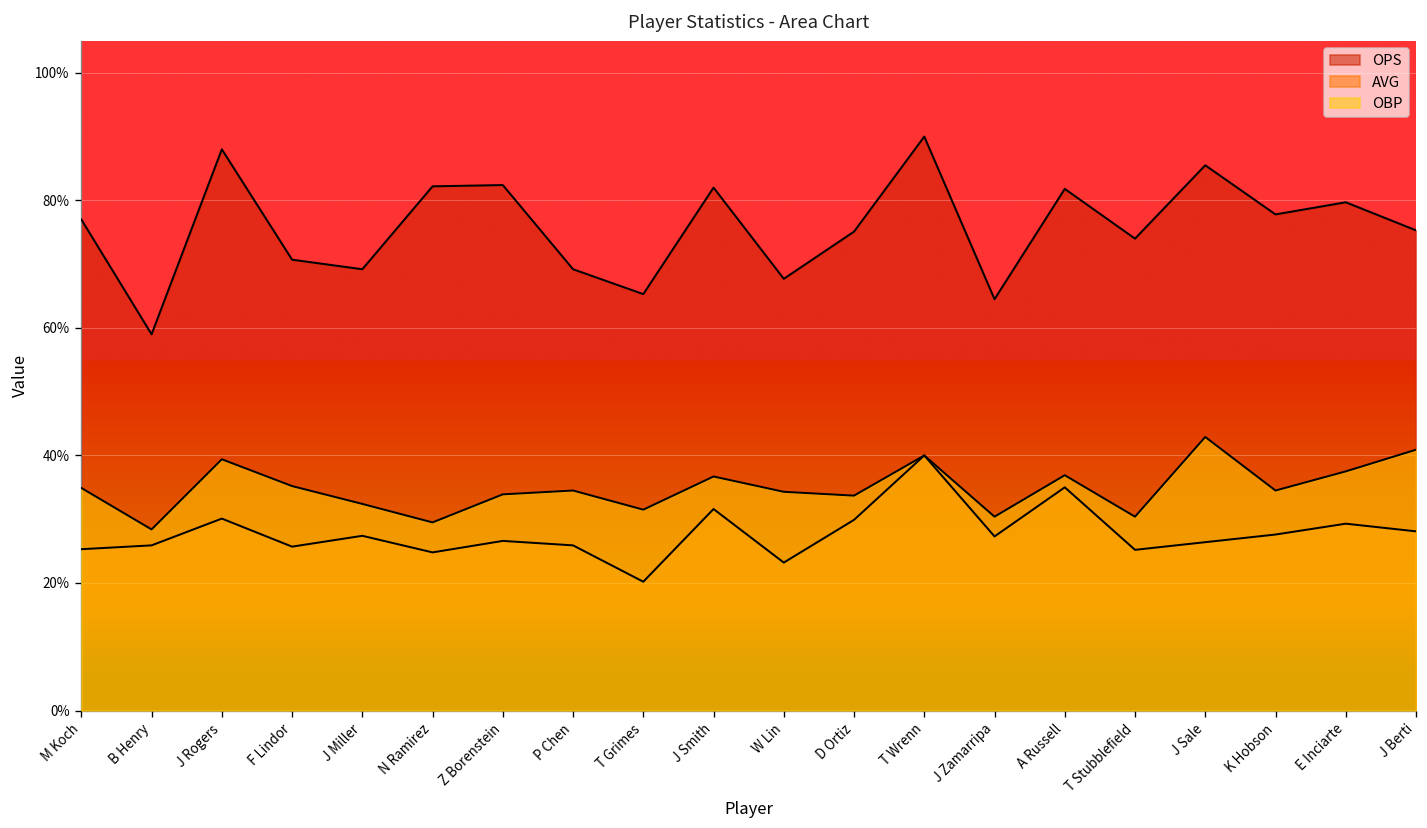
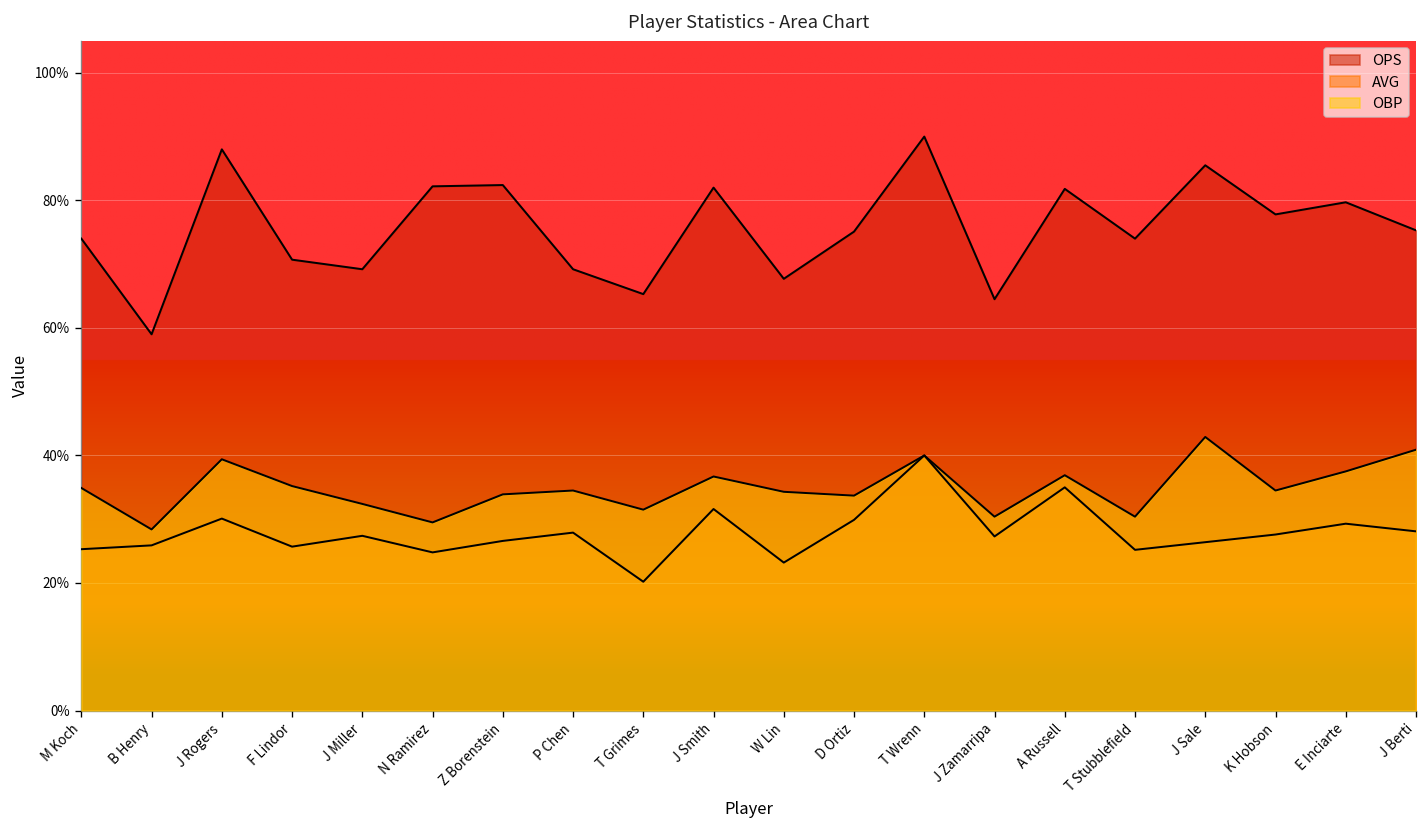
OPS, M Koch: 77% -> 74%
AVG, P Chen: 26% -> 28%
